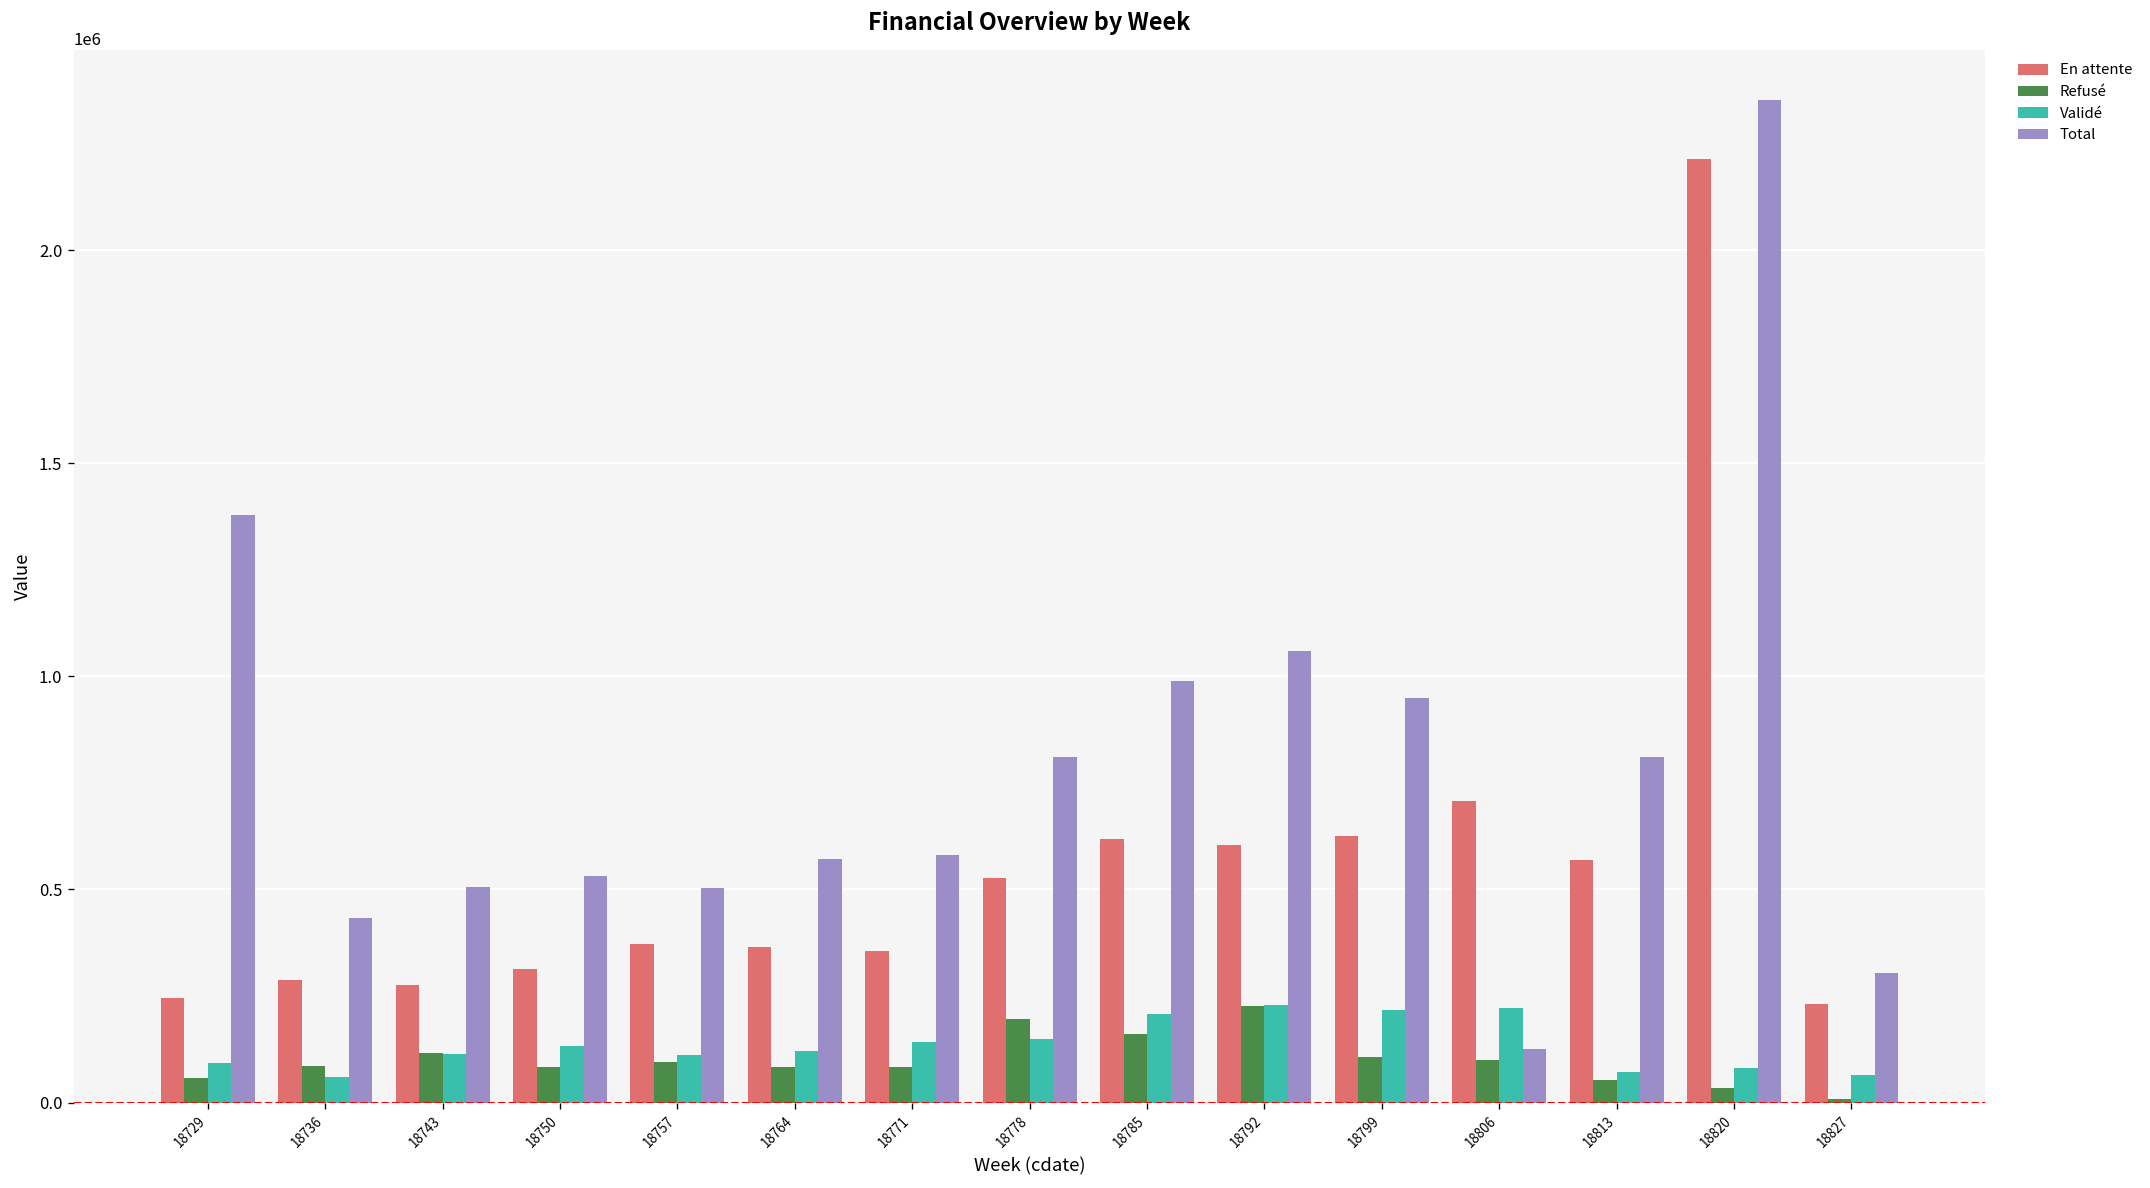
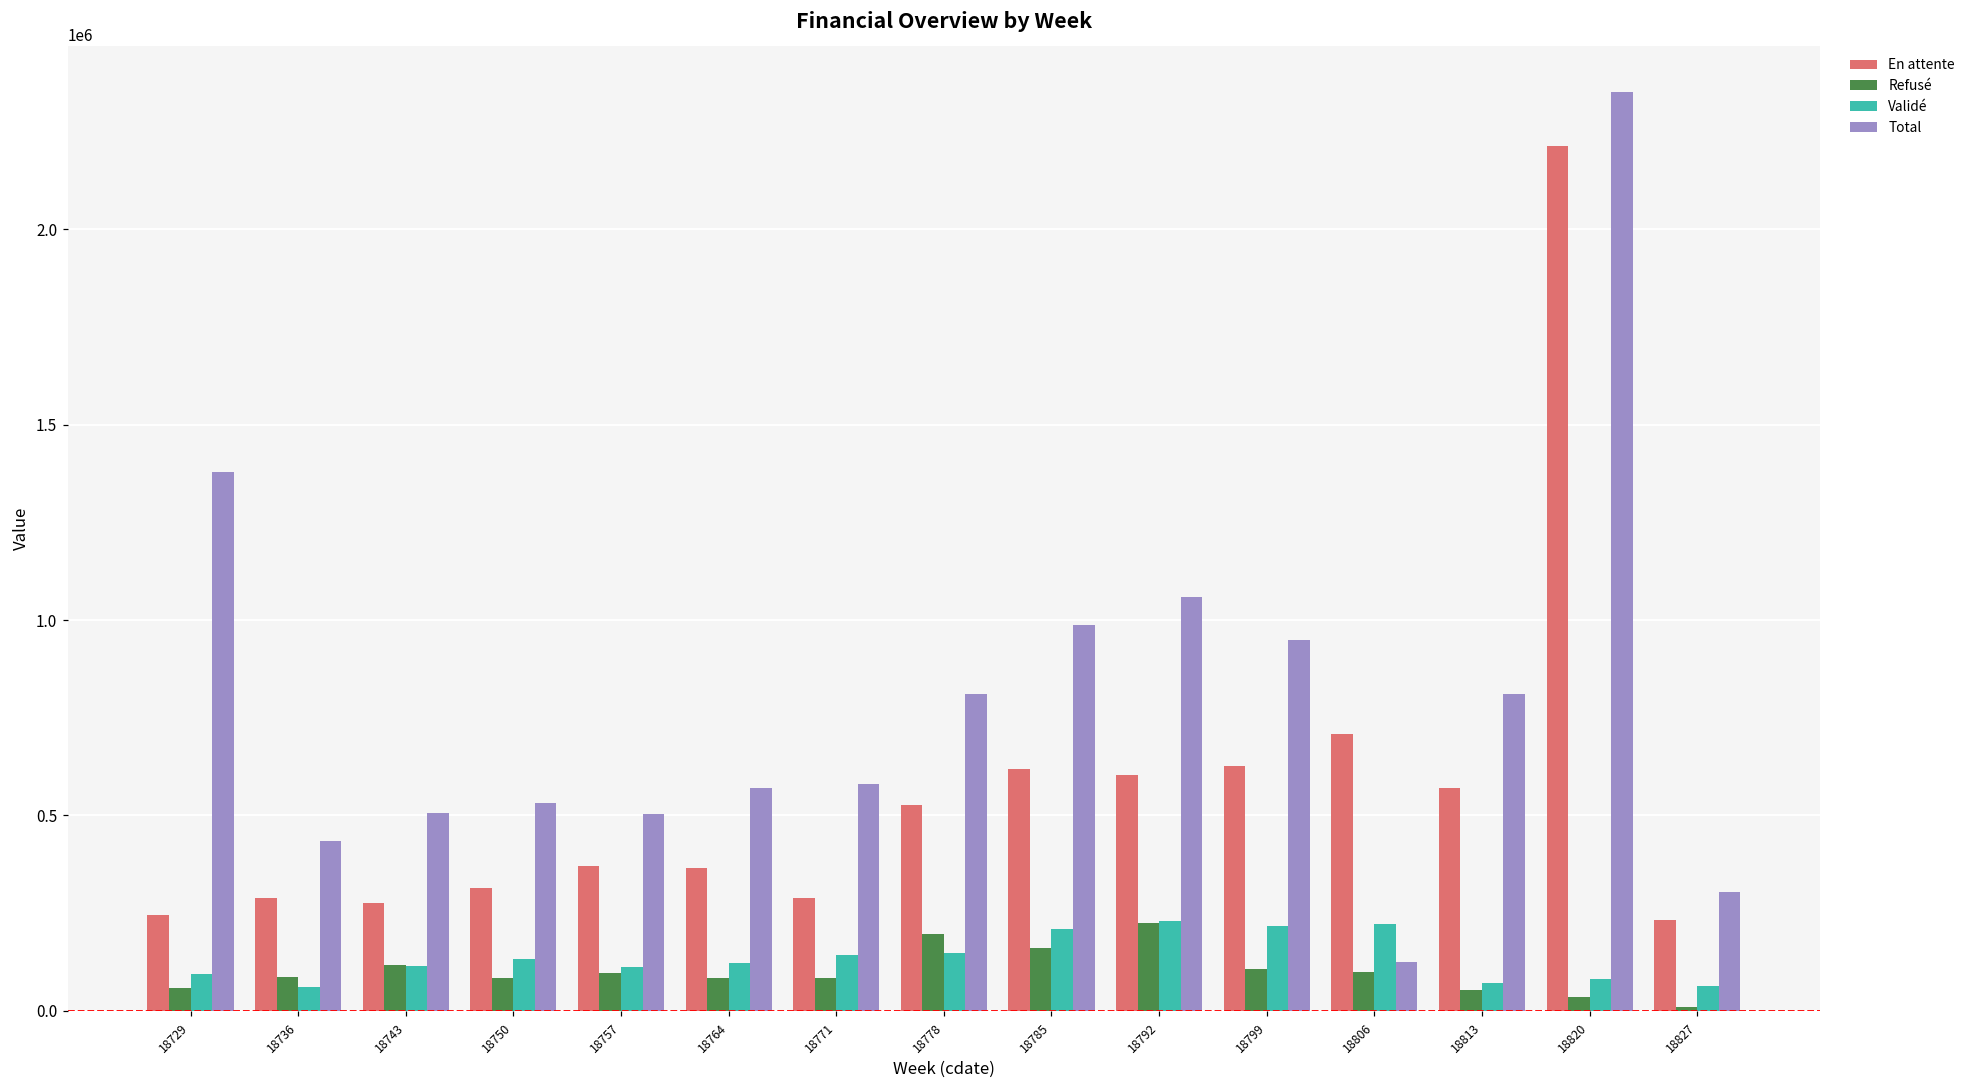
En attente, 18771: 350000 -> 290000
